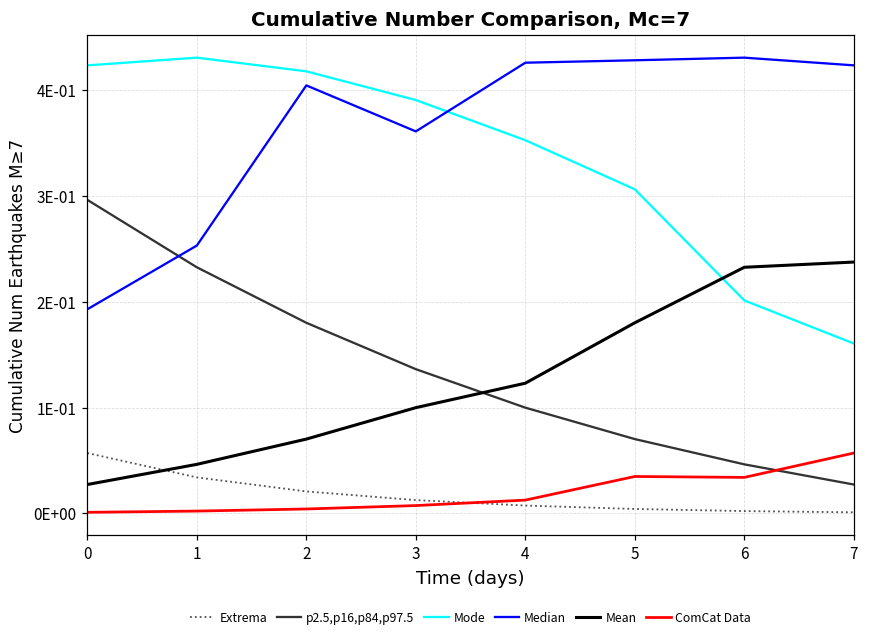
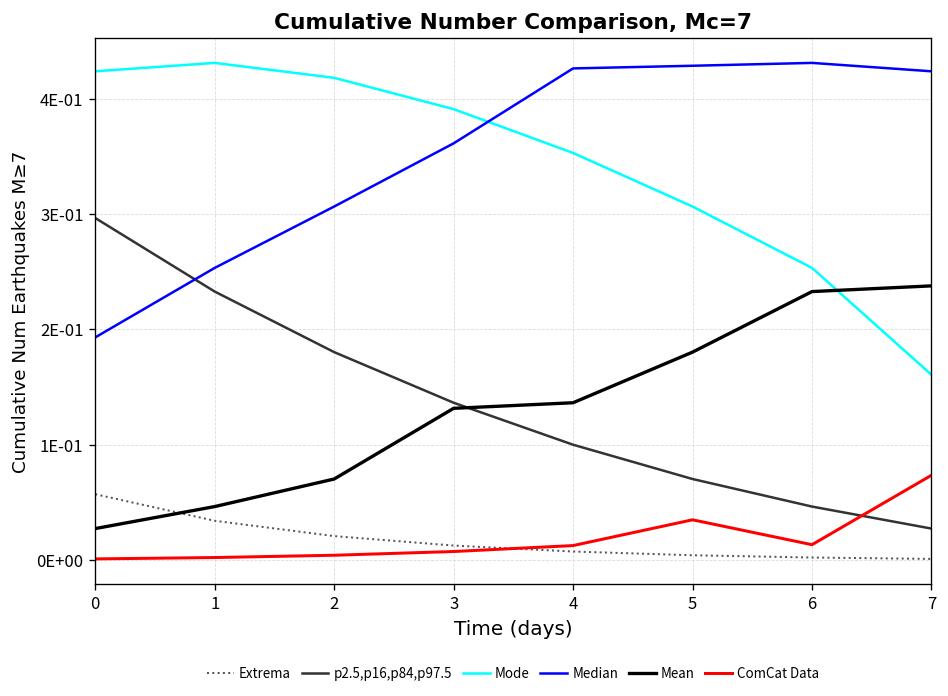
Median, 2: 0.40 -> 0.31
Mean, 3: 0.10 -> 0.13
Mean, 4: 0.12 -> 0.14
Mode, 6: 0.20 -> 0.25
ComCat Data, 6: 0.03 -> 0.01
ComCat Data, 7: 0.06 -> 0.07
